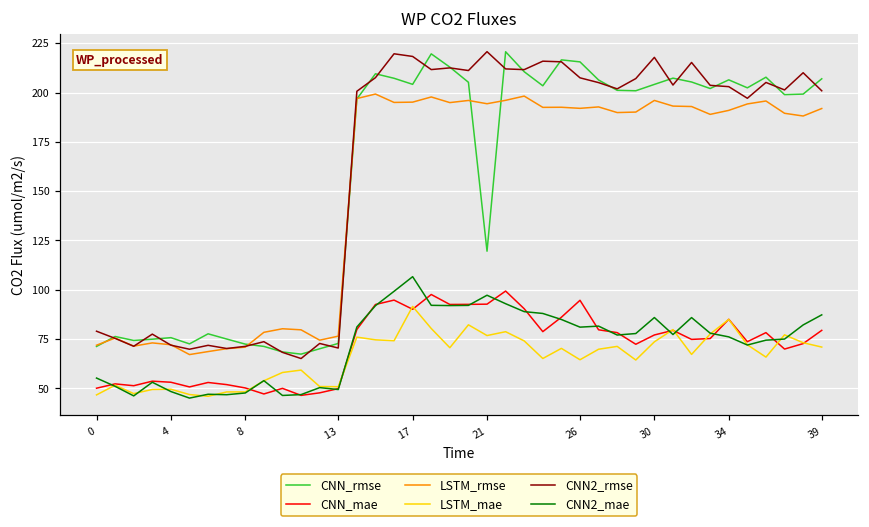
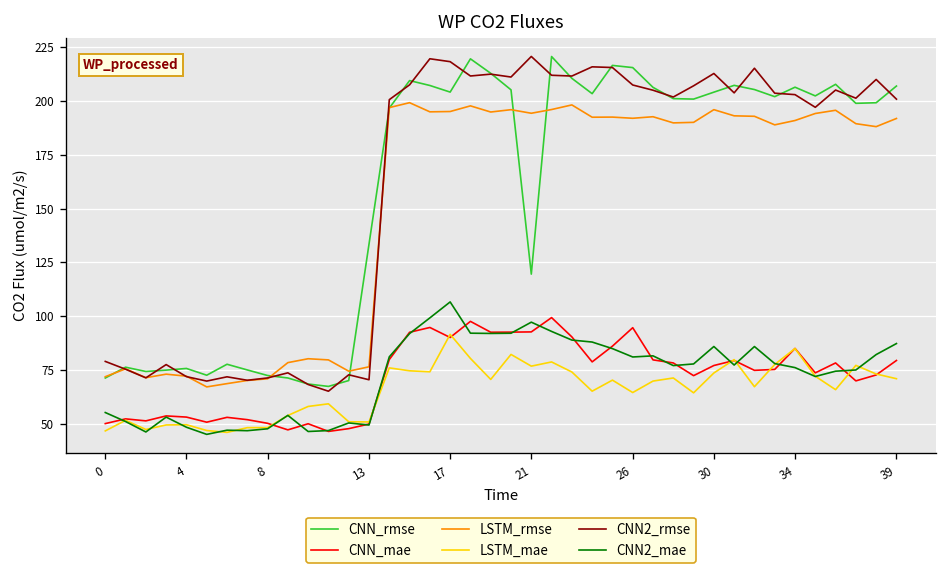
CNN_rmse, 13: 73 -> 133
CNN2_rmse, 30: 218 -> 213
